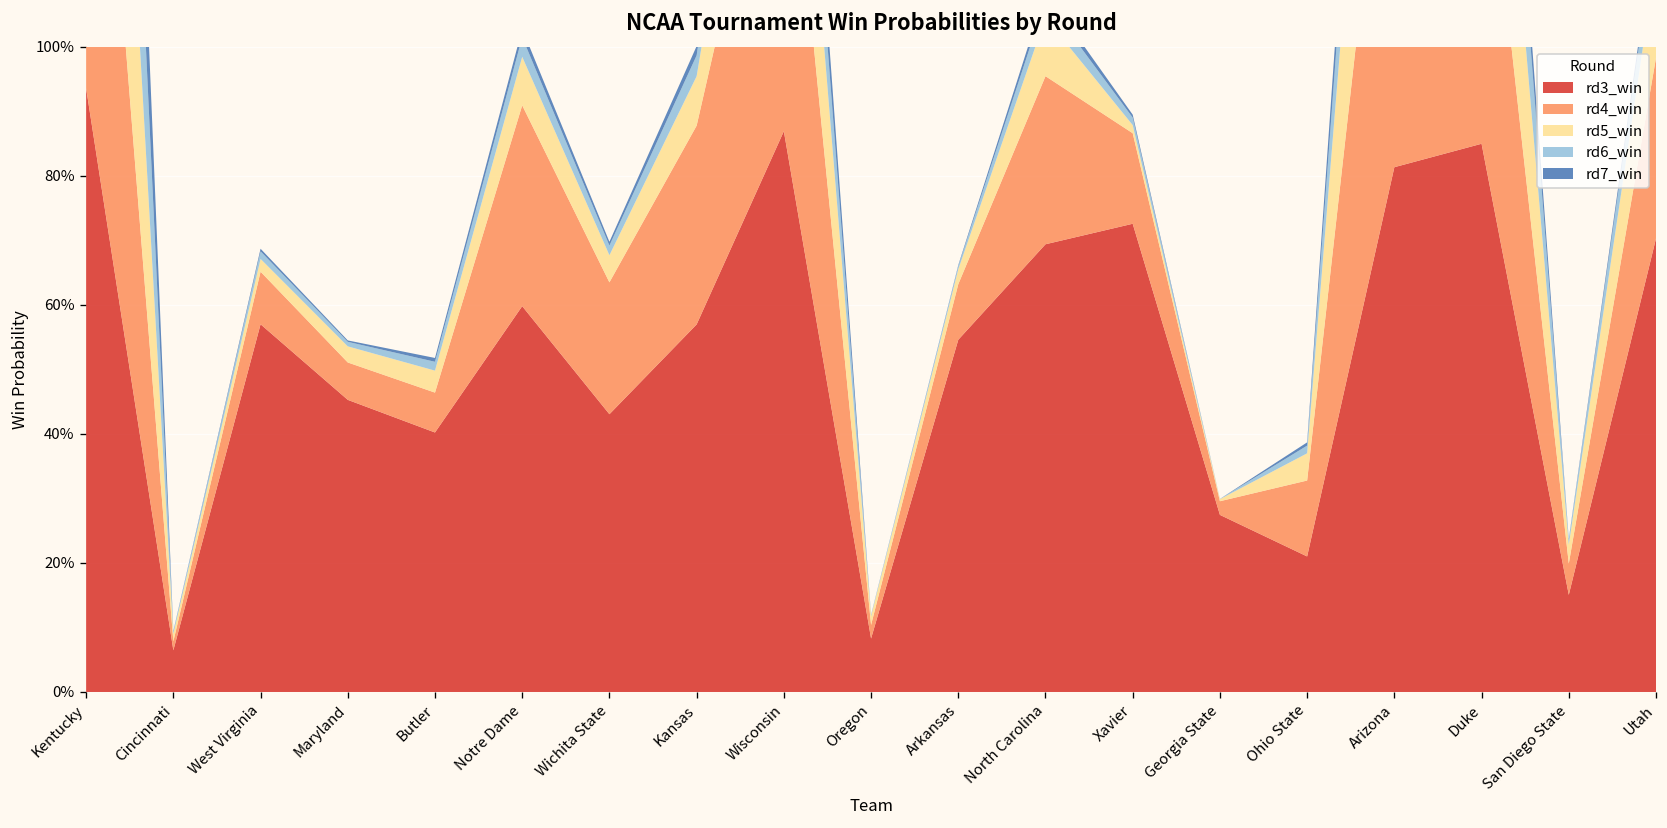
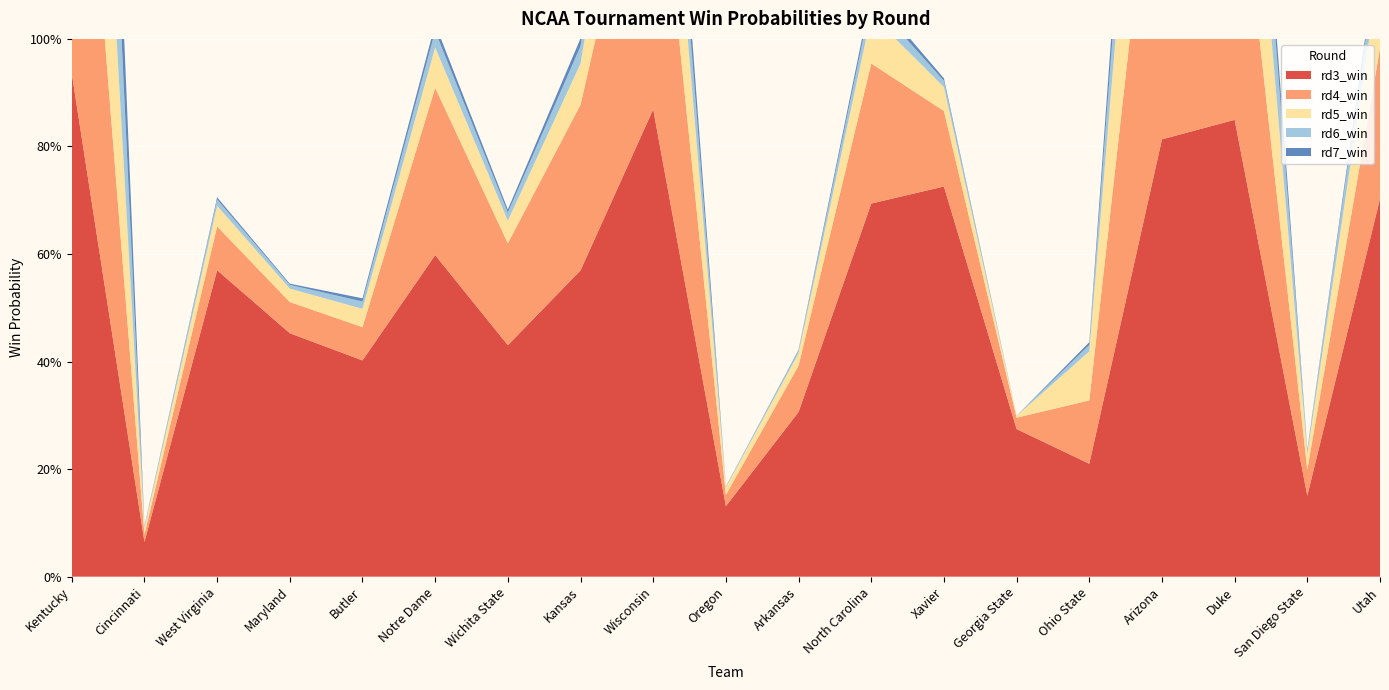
rd5_win, West Virginia: 2% -> 4%
rd4_win, Wichita State: 20% -> 19%
rd3_win, Oregon: 8% -> 13%
rd3_win, Arkansas: 55% -> 31%
rd5_win, Xavier: 1% -> 4%
rd5_win, Ohio State: 4% -> 9%
